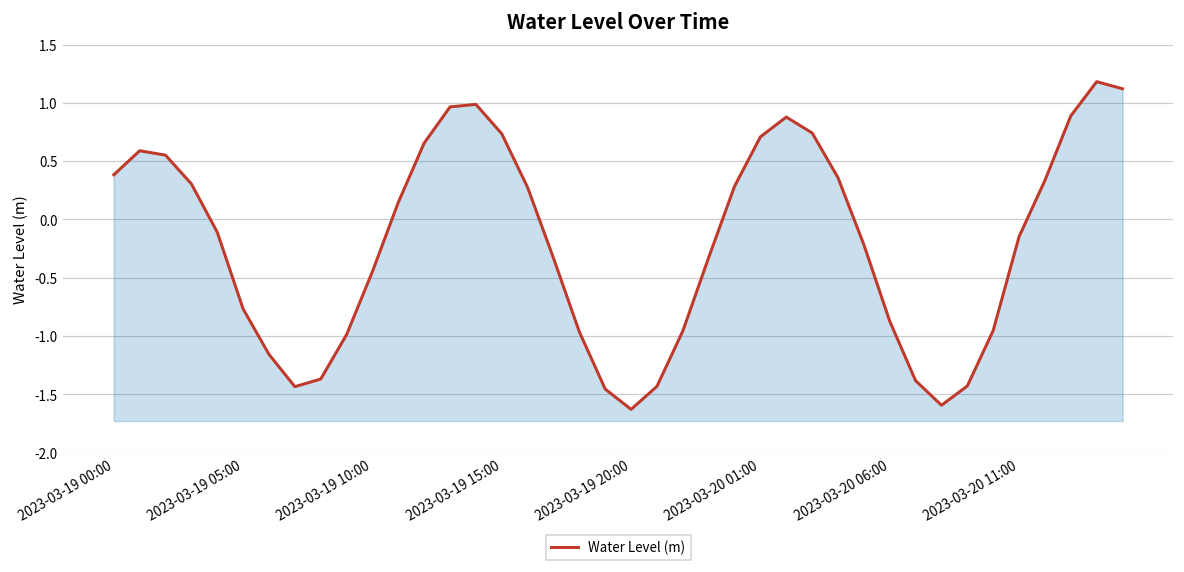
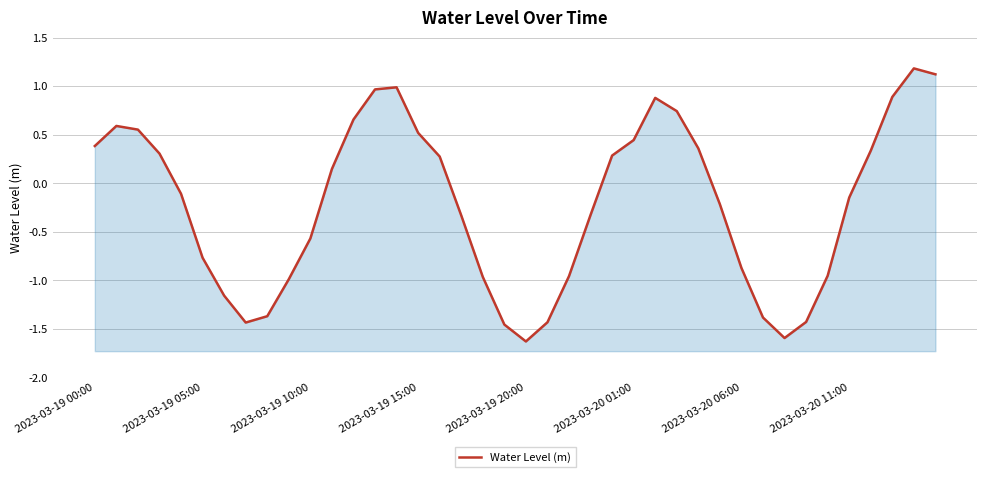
2023-03-19 10:00: -0.4 -> -0.6
2023-03-19 15:00: 0.7 -> 0.5
2023-03-20 01:00: 0.7 -> 0.4
